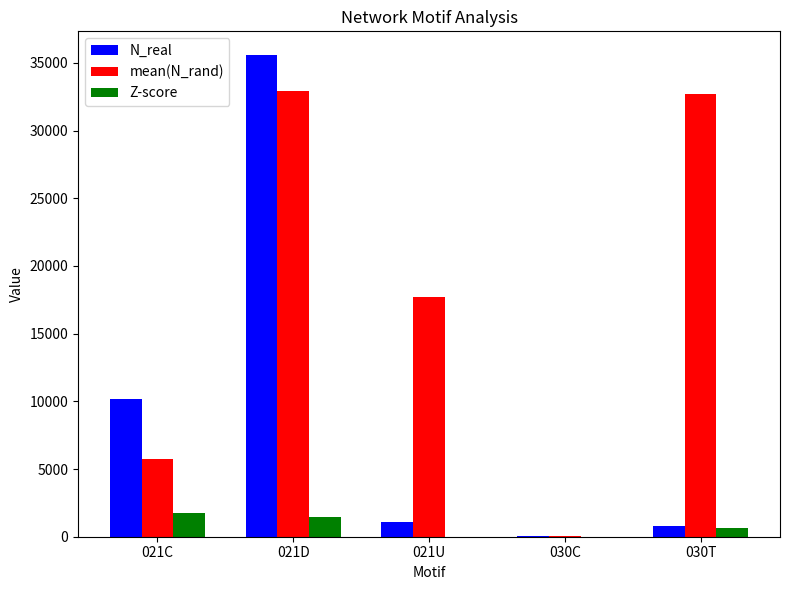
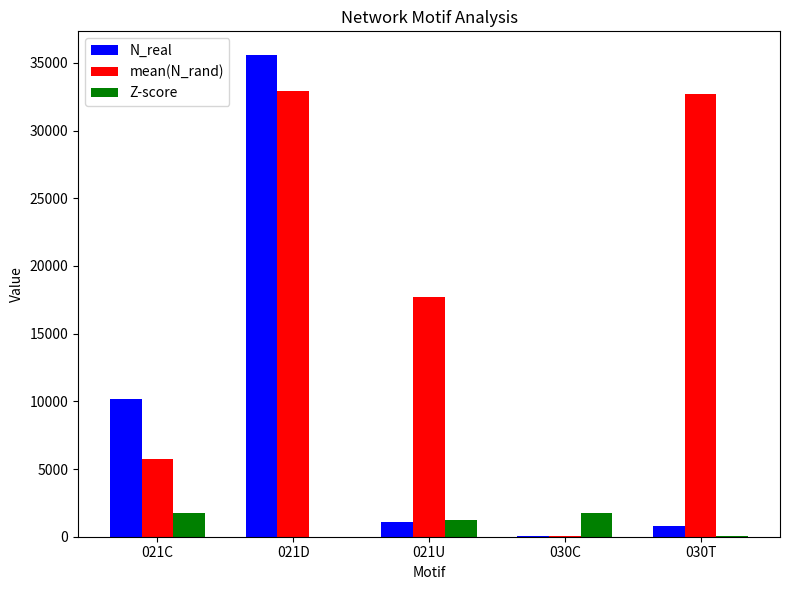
Z-score, 021D: 1400 -> 0
Z-score, 021U: 0 -> 1200
Z-score, 030C: 0 -> 1700
Z-score, 030T: 700 -> 0
